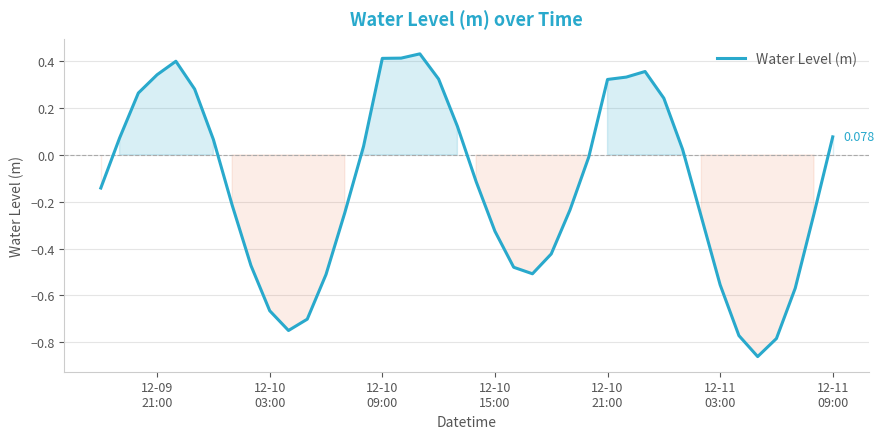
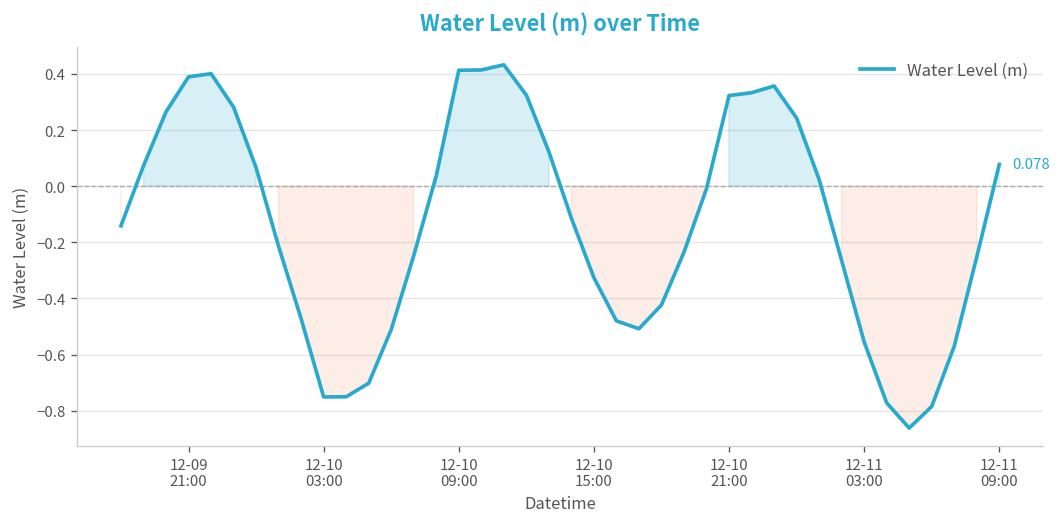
12-09 21:00: 0.34 -> 0.39
12-10 03:00: -0.67 -> -0.75
